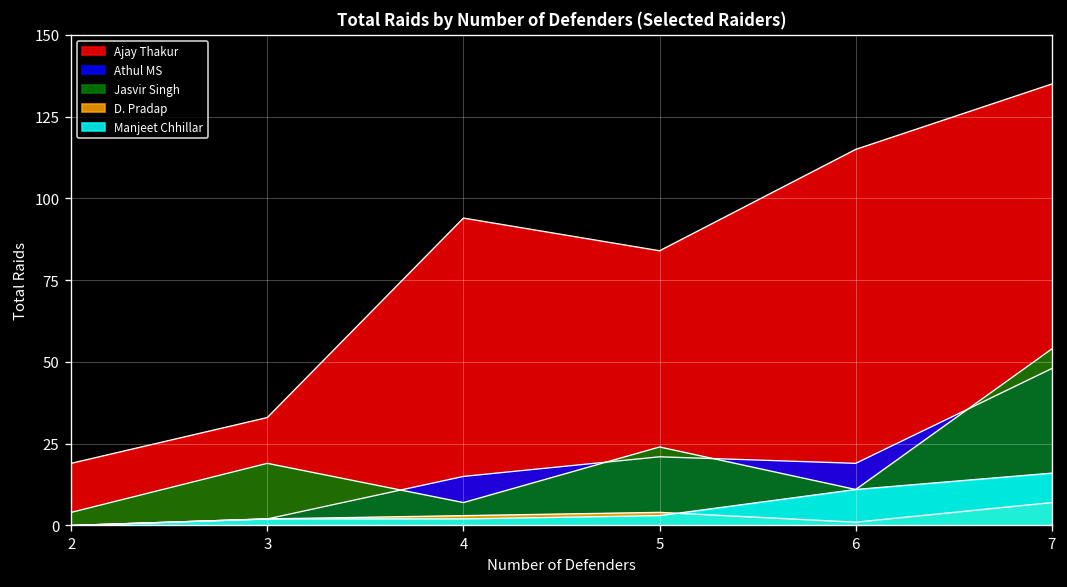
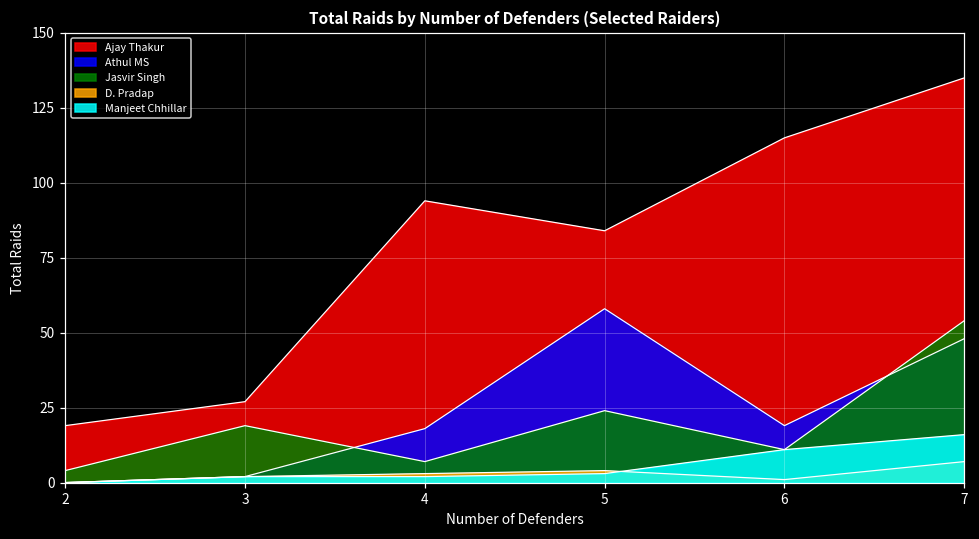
Ajay Thakur, 3: 33 -> 27
Athul MS, 4: 15 -> 18
Athul MS, 5: 21 -> 58
